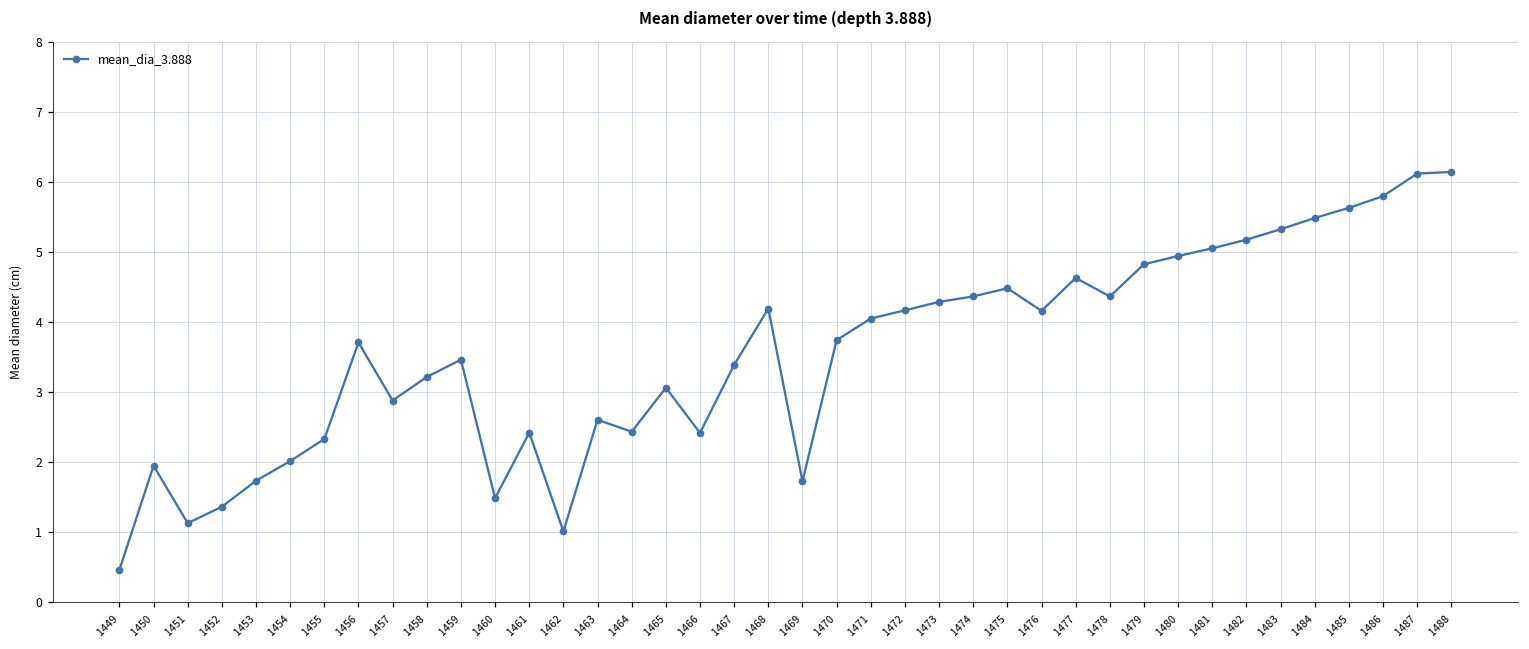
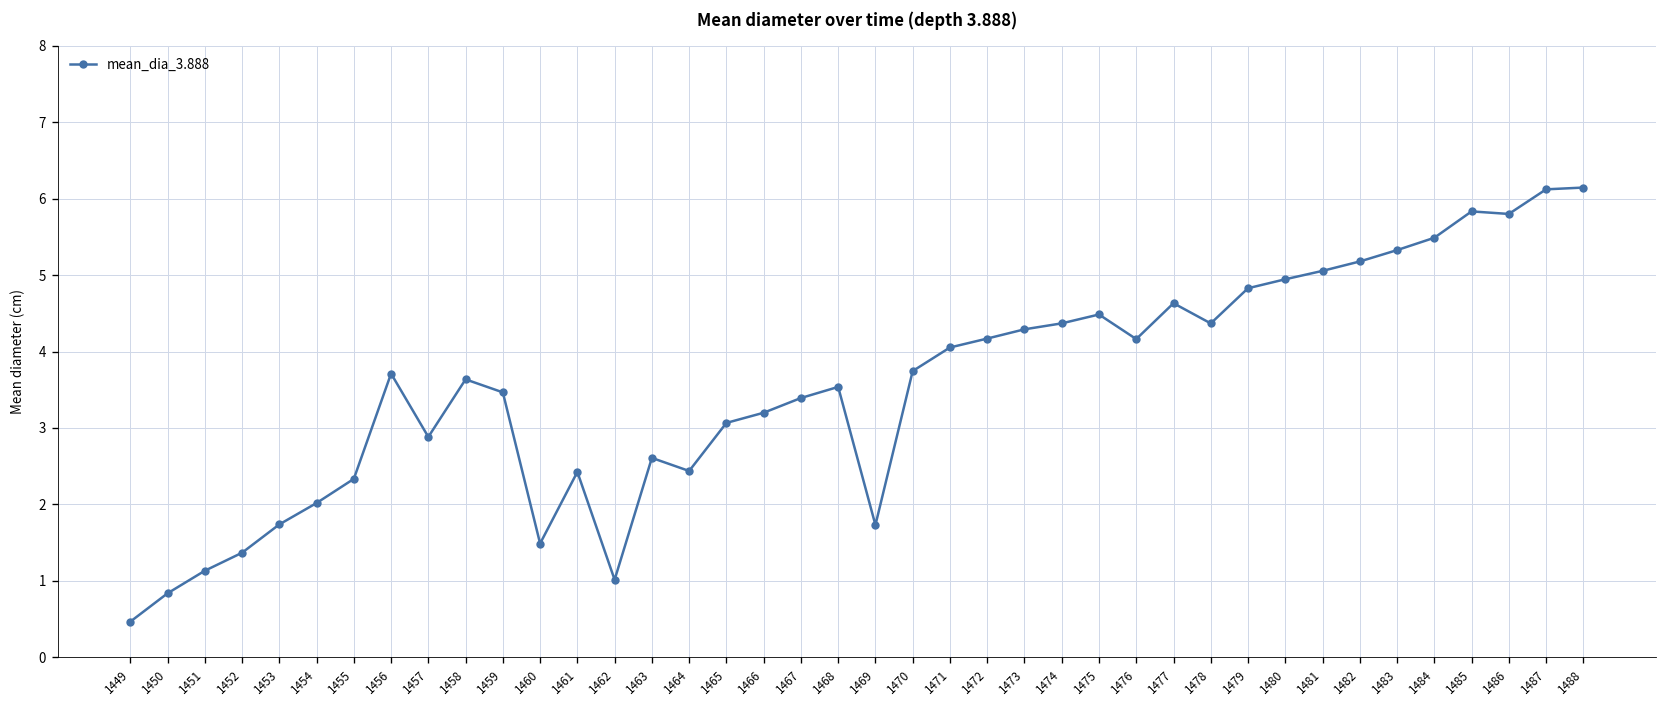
1450: 2.0 -> 0.8
1458: 3.2 -> 3.6
1466: 2.4 -> 3.2
1468: 4.2 -> 3.5
1485: 5.6 -> 5.8
